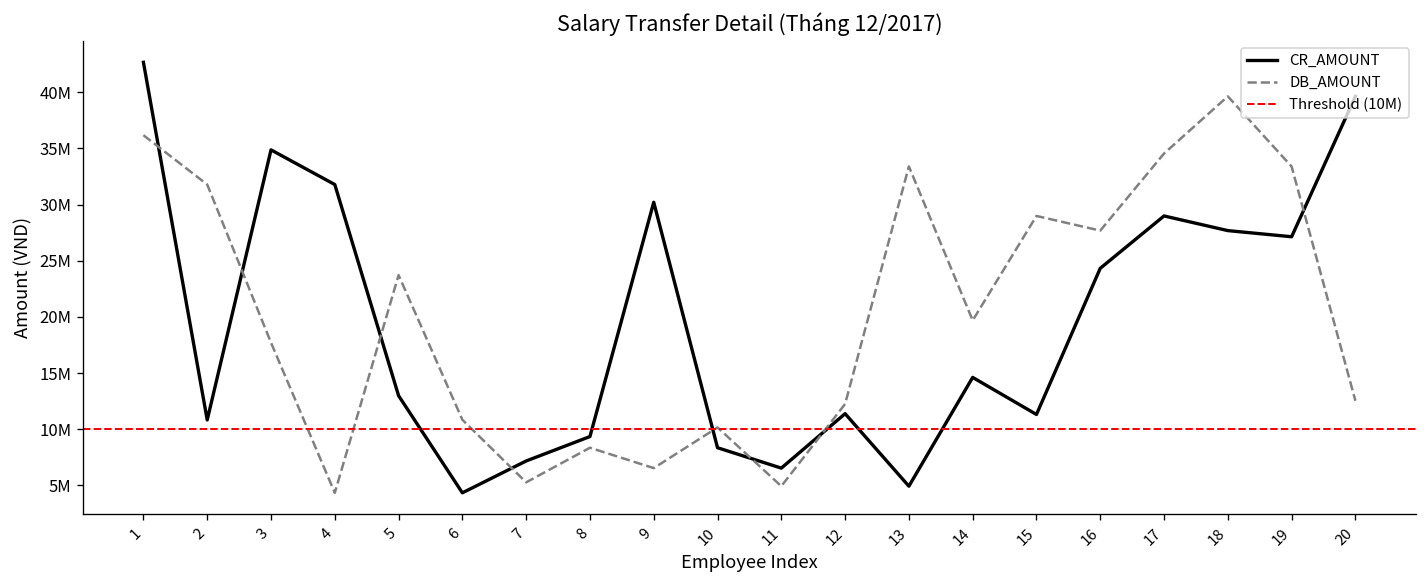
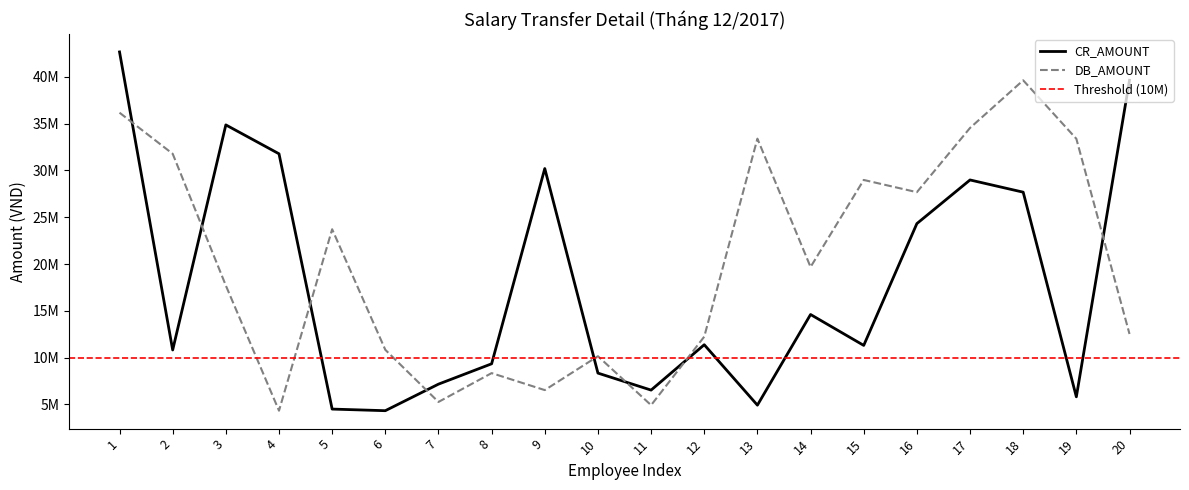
CR_AMOUNT, 5: 13000000 -> 5000000
CR_AMOUNT, 19: 27000000 -> 6000000
